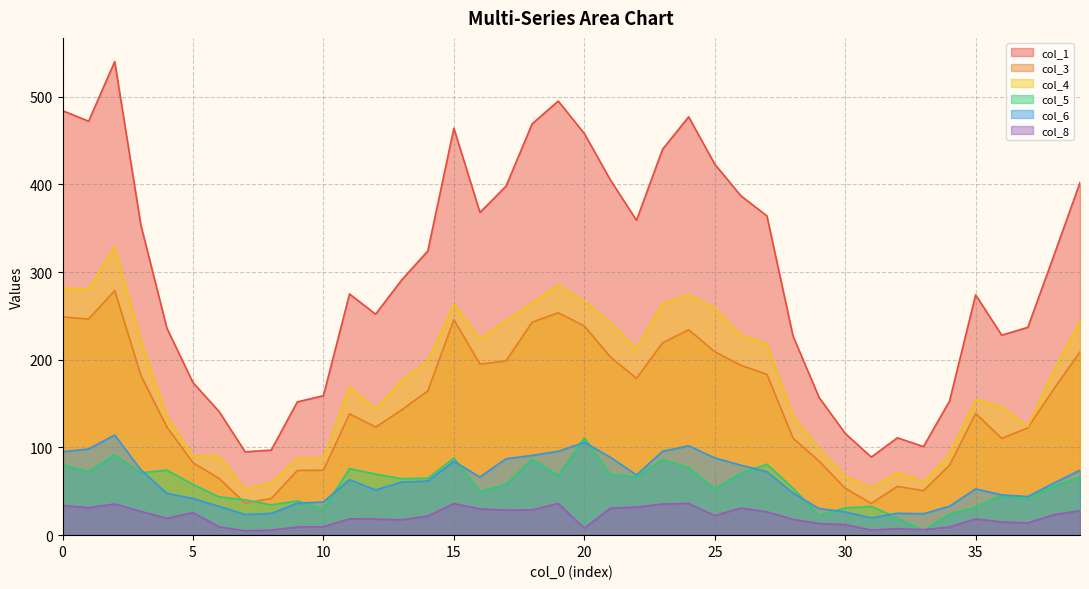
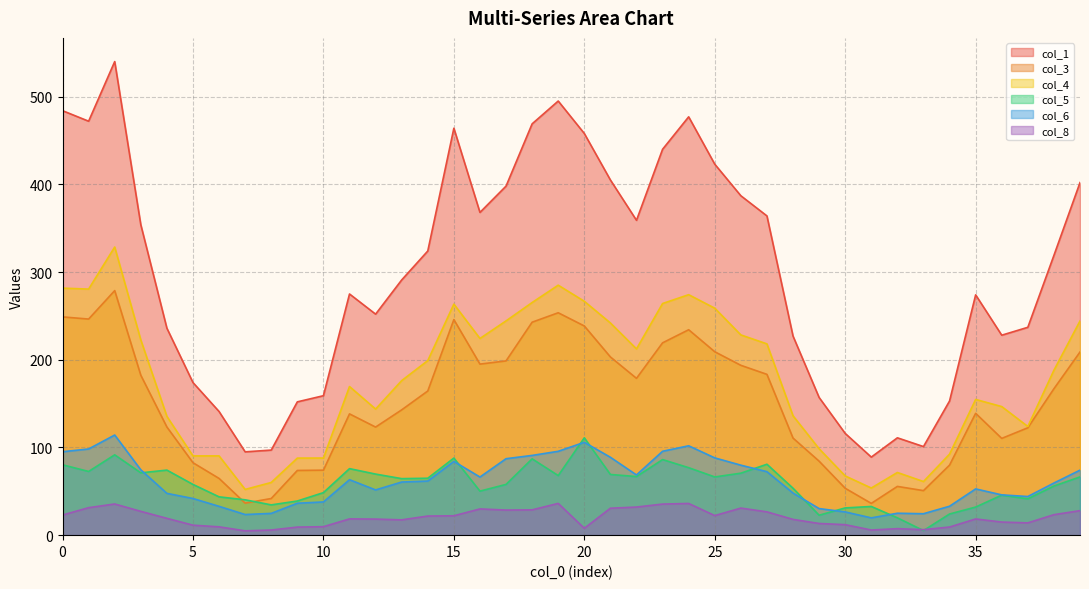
col_8, 0: 30 -> 20
col_8, 5: 30 -> 10
col_5, 10: 30 -> 50
col_8, 15: 40 -> 20
col_5, 25: 50 -> 70
